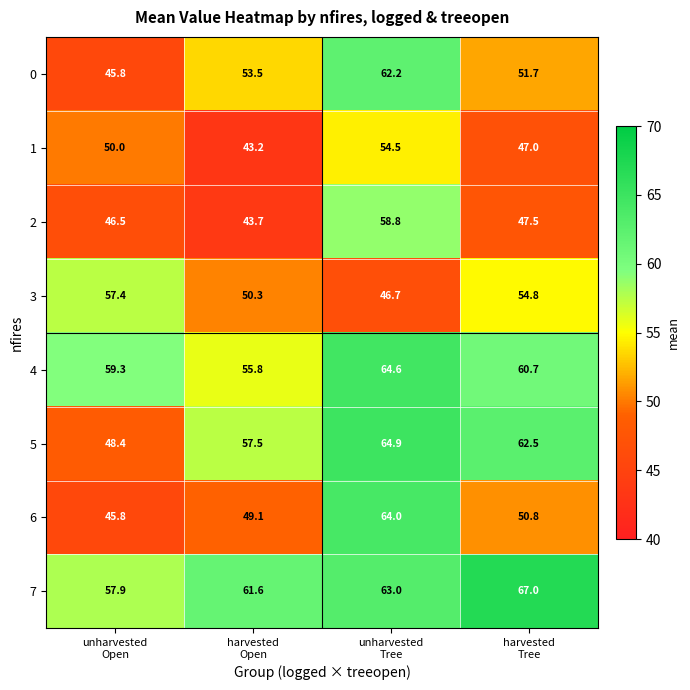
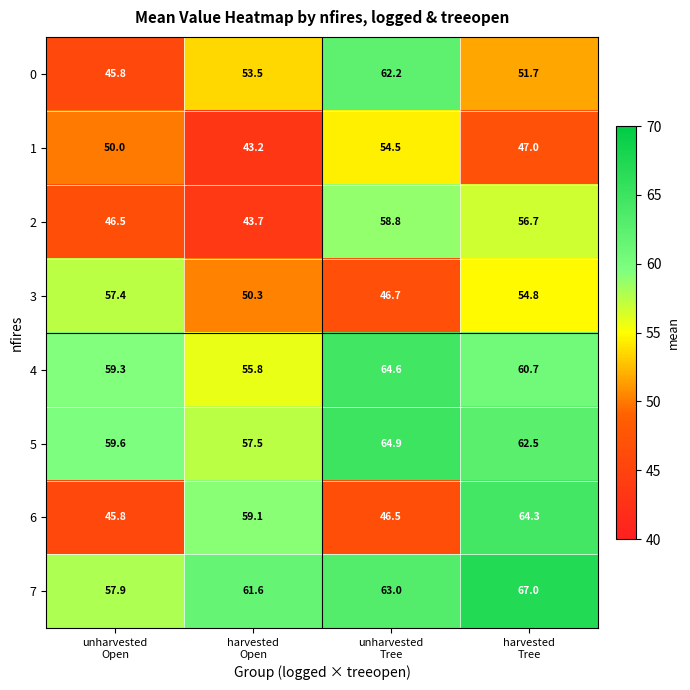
2, harvested Tree: 47.5 -> 56.7
5, unharvested Open: 48.4 -> 59.6
6, harvested Open: 49.1 -> 59.1
6, unharvested Tree: 64.0 -> 46.5
6, harvested Tree: 50.8 -> 64.3
